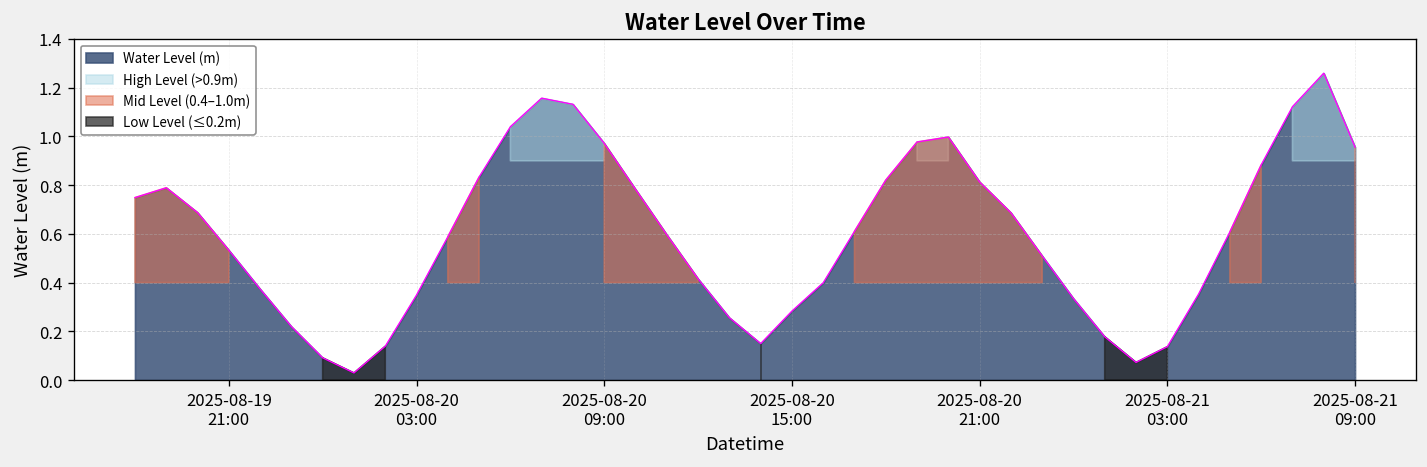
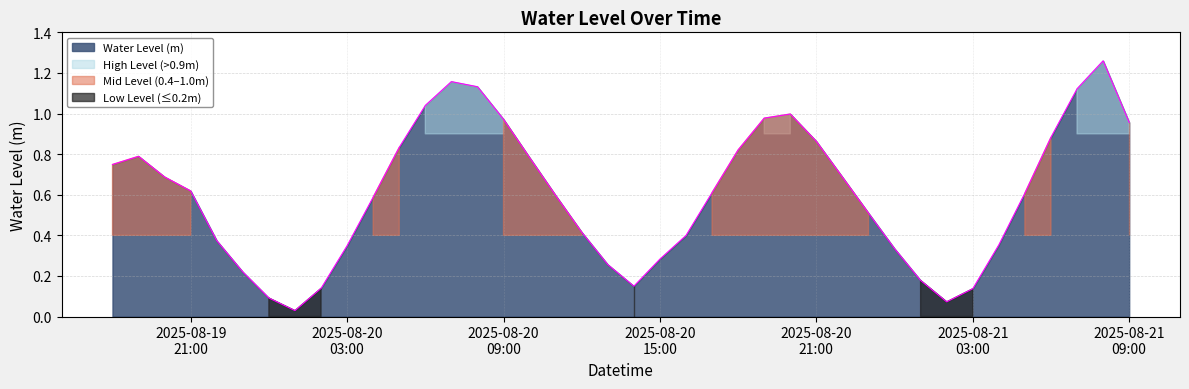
2025-08-19 21:00: 0.53 -> 0.62
2025-08-20 21:00: 0.81 -> 0.86
